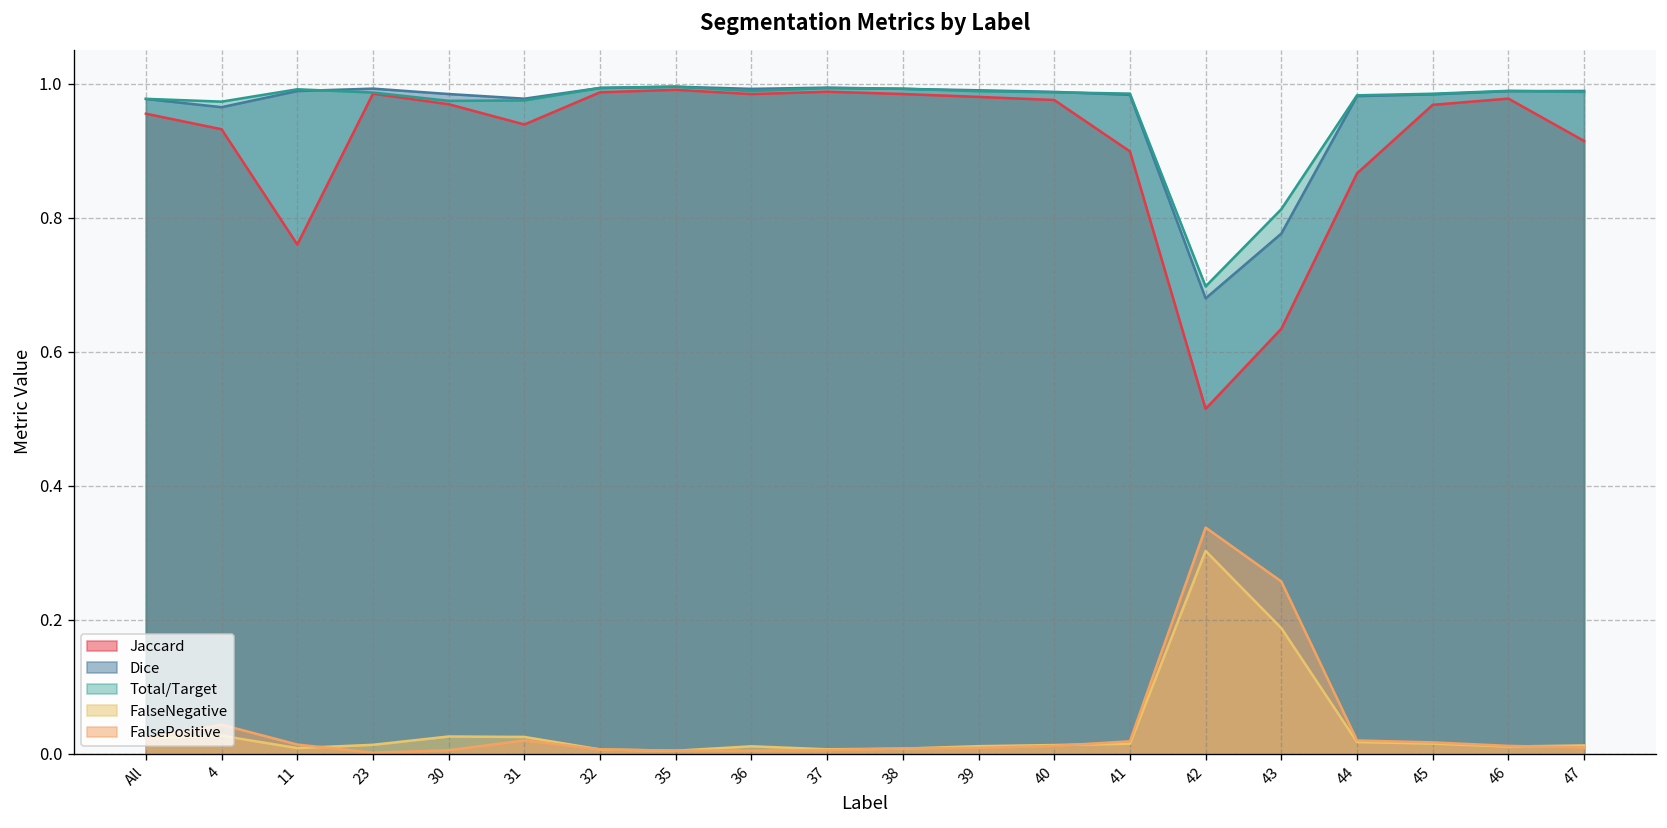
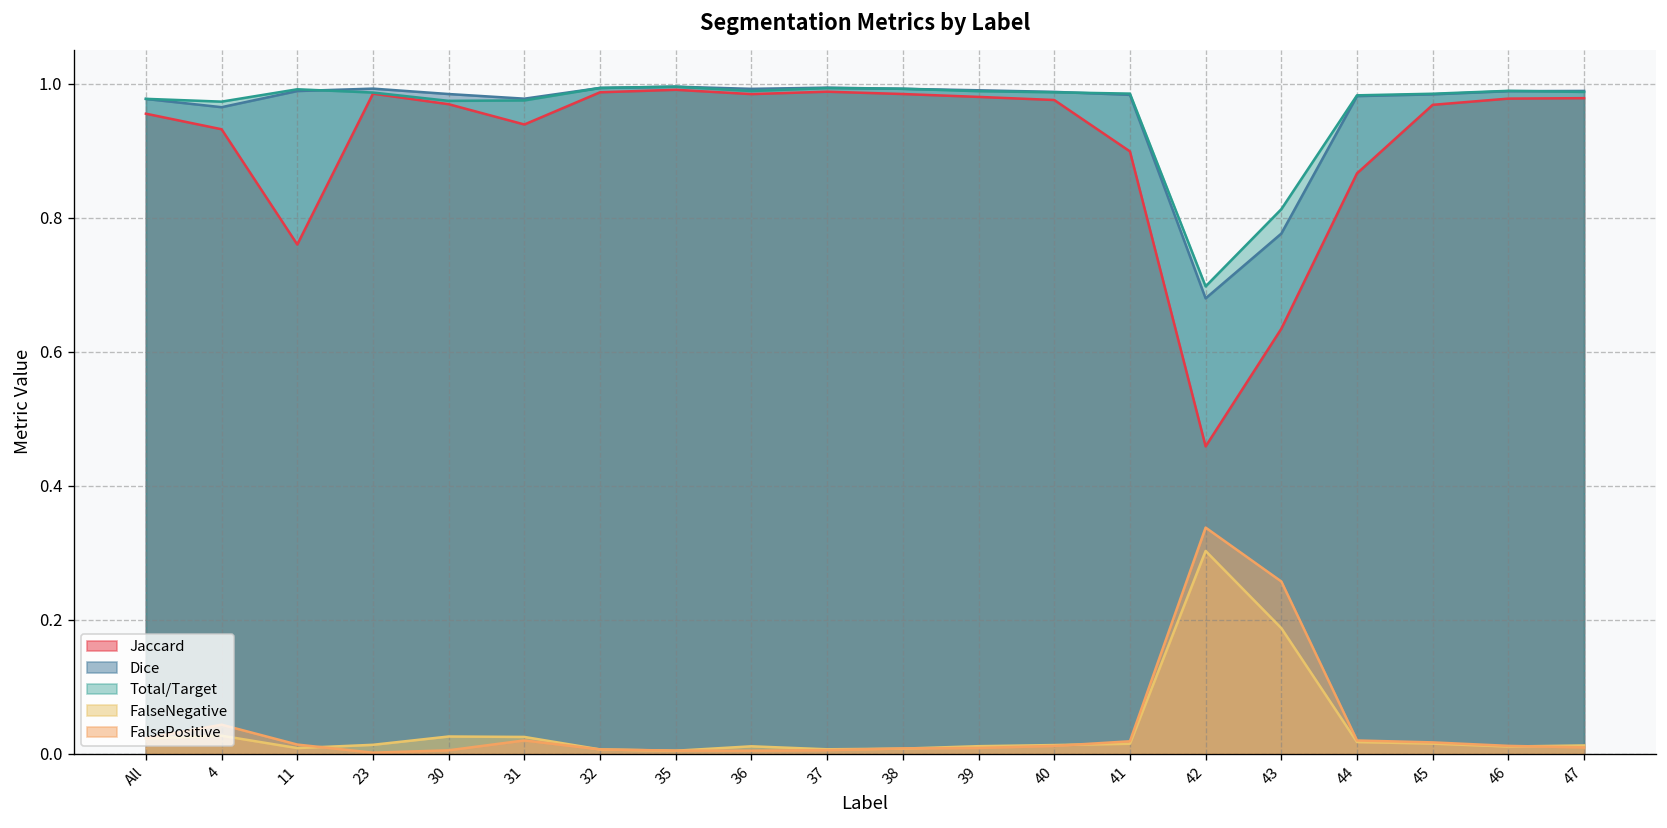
Jaccard, 42: 0.51 -> 0.46
Jaccard, 47: 0.91 -> 0.98
